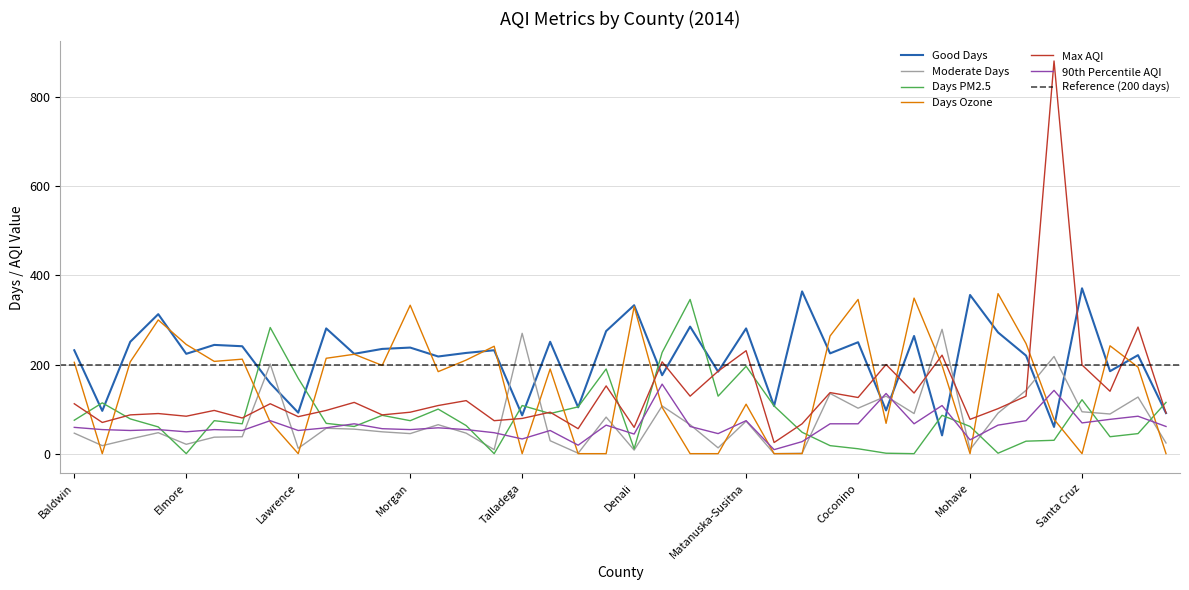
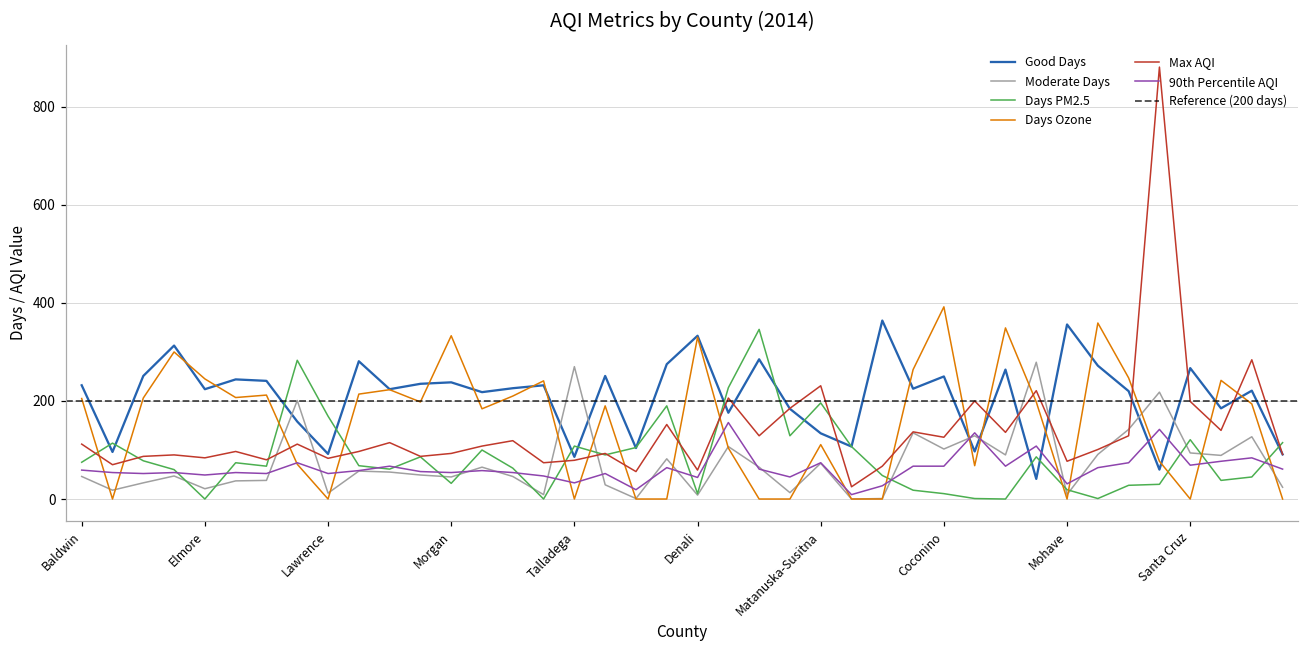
Days PM2.5, Morgan: 70 -> 30
Good Days, Matanuska-Susitna: 280 -> 130
Days Ozone, Coconino: 350 -> 390
Days PM2.5, Mohave: 60 -> 20
Good Days, Santa Cruz: 370 -> 270
